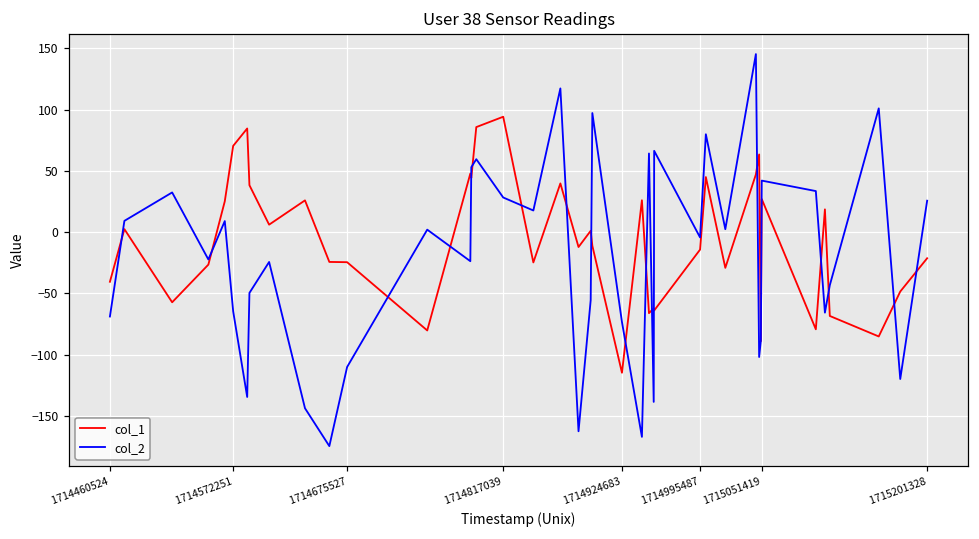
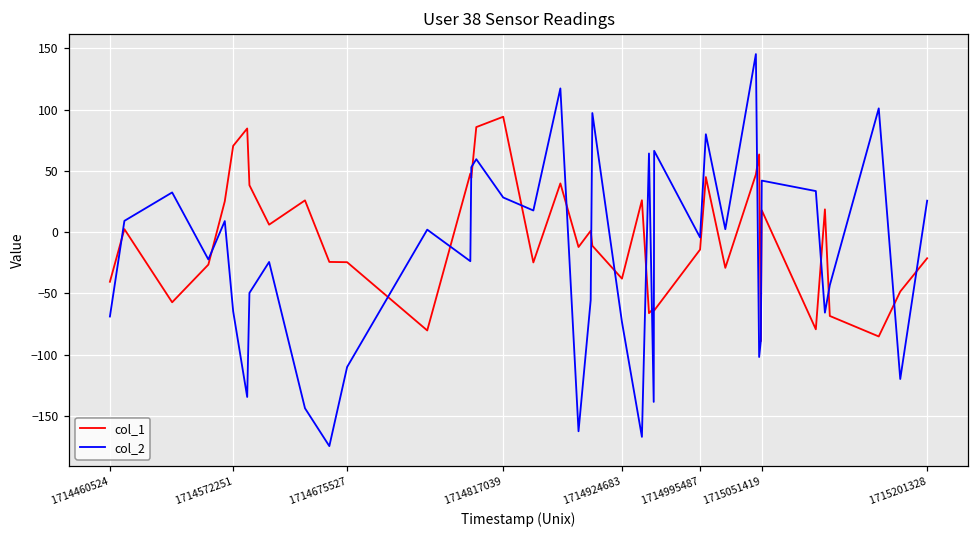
col_1, 1714924683: -115 -> -38
col_1, 1715051419: 27 -> 18
